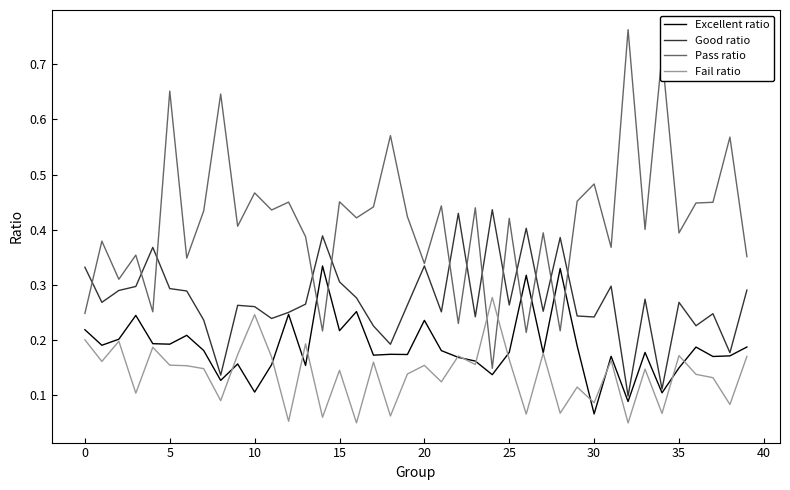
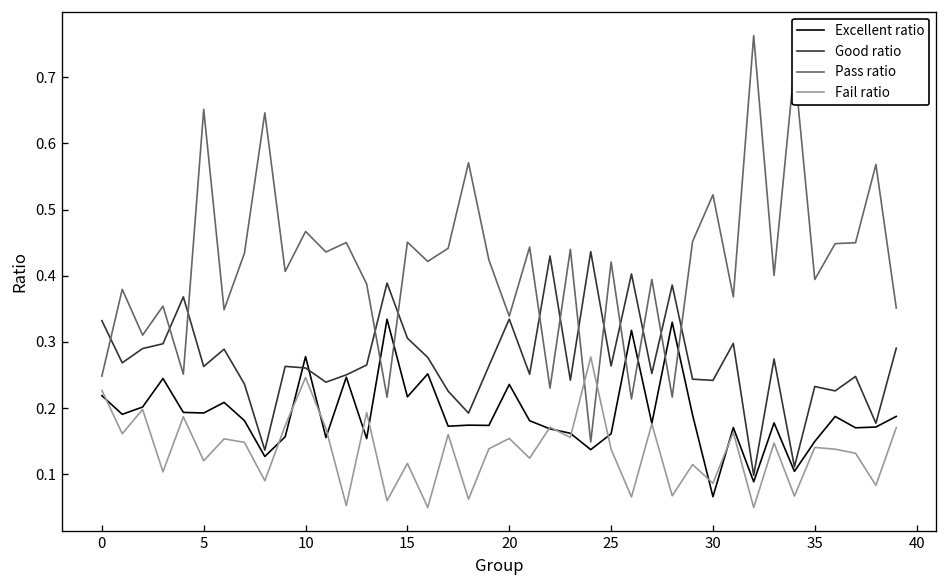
Fail ratio, 0: 0.20 -> 0.23
Good ratio, 5: 0.29 -> 0.26
Fail ratio, 5: 0.15 -> 0.12
Excellent ratio, 10: 0.11 -> 0.28
Fail ratio, 15: 0.15 -> 0.12
Excellent ratio, 25: 0.18 -> 0.16
Fail ratio, 25: 0.16 -> 0.14
Pass ratio, 30: 0.48 -> 0.52
Good ratio, 35: 0.27 -> 0.23
Fail ratio, 35: 0.17 -> 0.14
